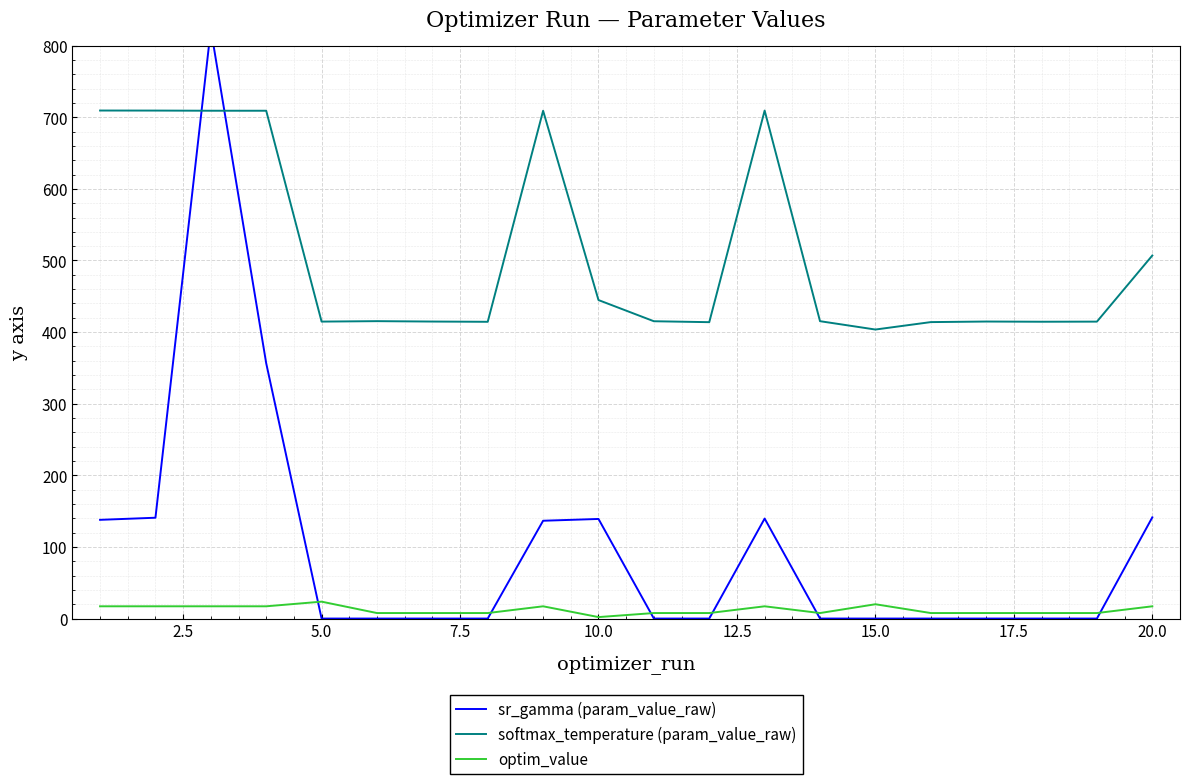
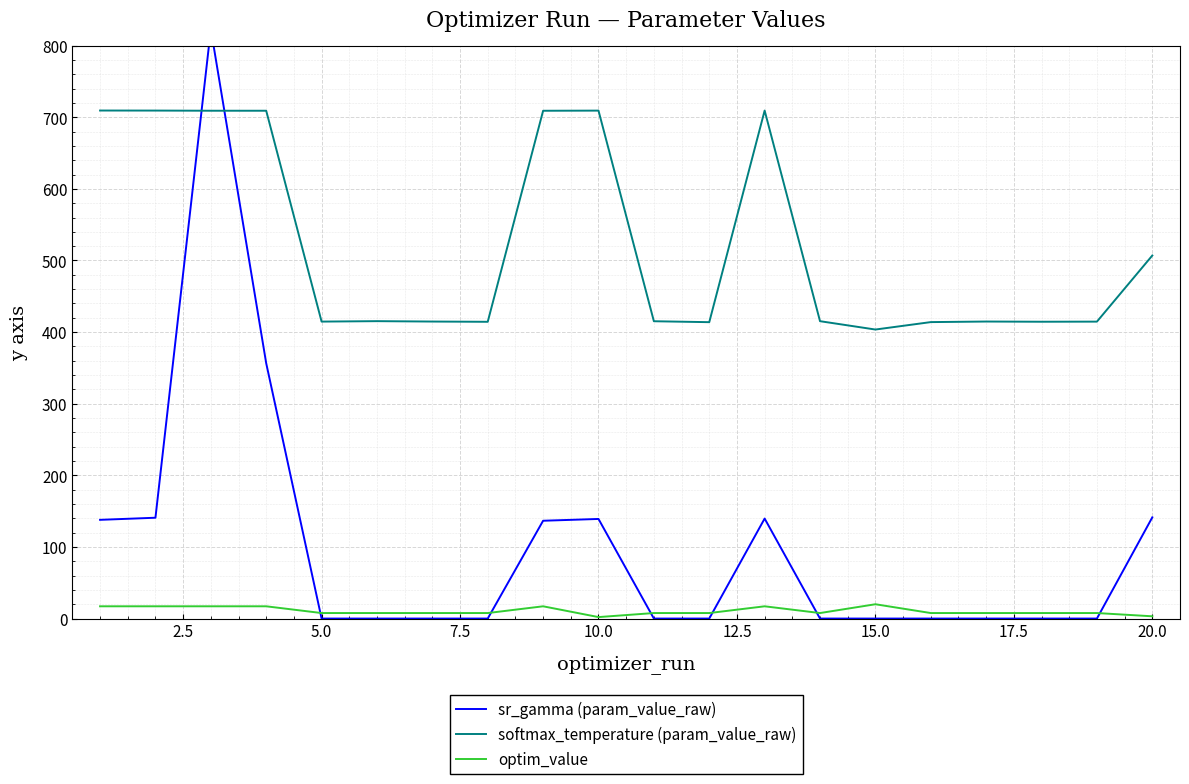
optim_value, 5.0: 20 -> 10
softmax_temperature (param_value_raw), 10.0: 440 -> 710
optim_value, 20.0: 20 -> 0
